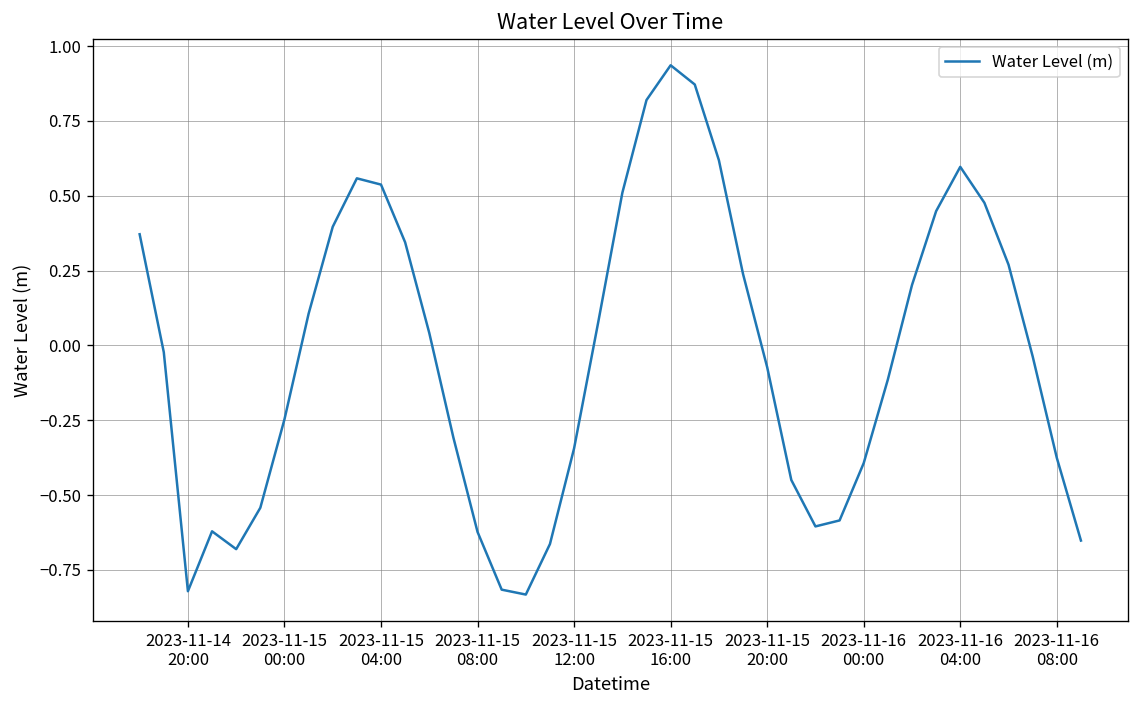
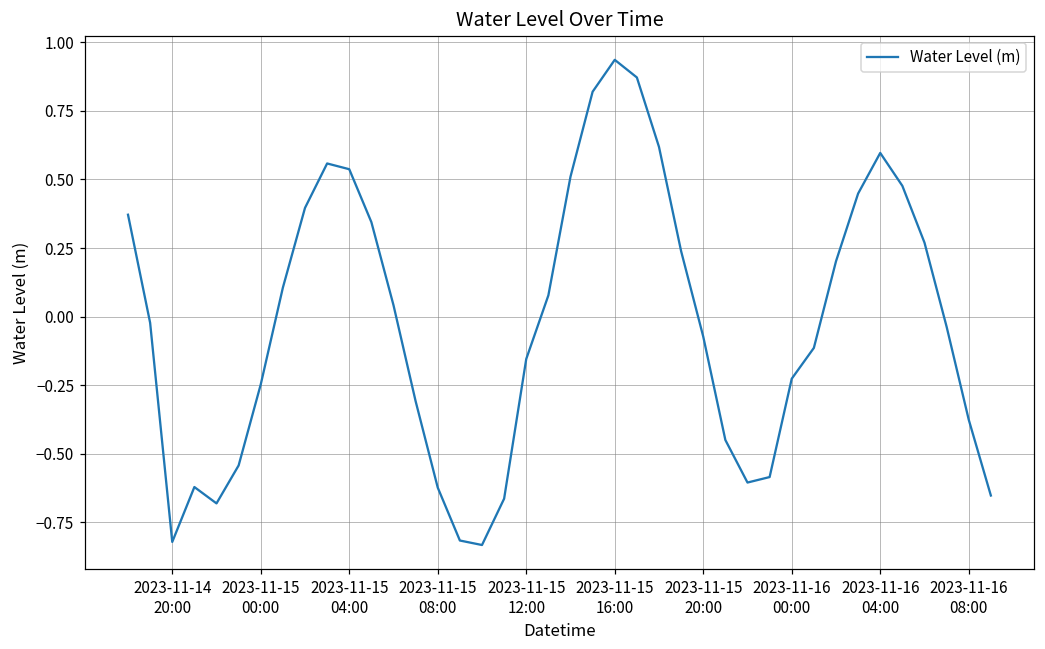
2023-11-15 12:00: -0.34 -> -0.15
2023-11-16 00:00: -0.39 -> -0.23
